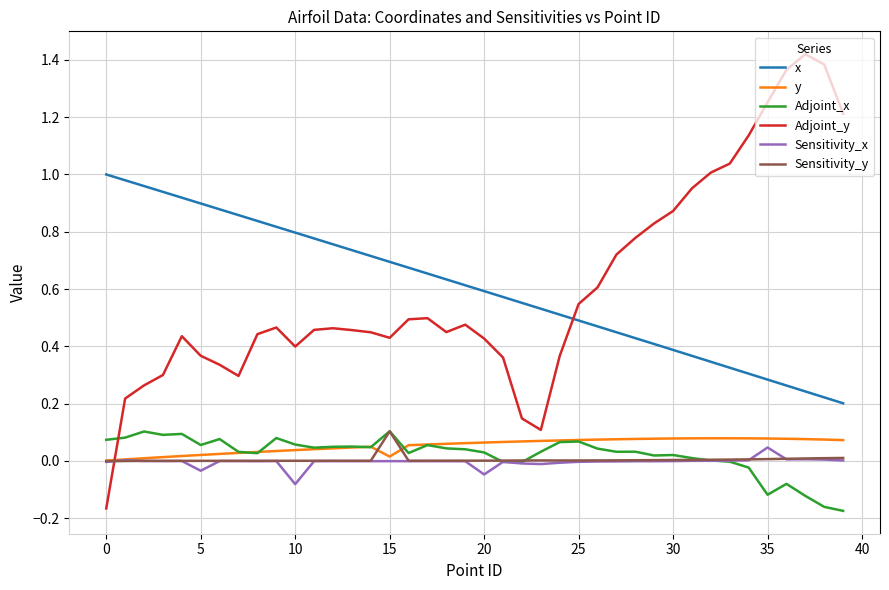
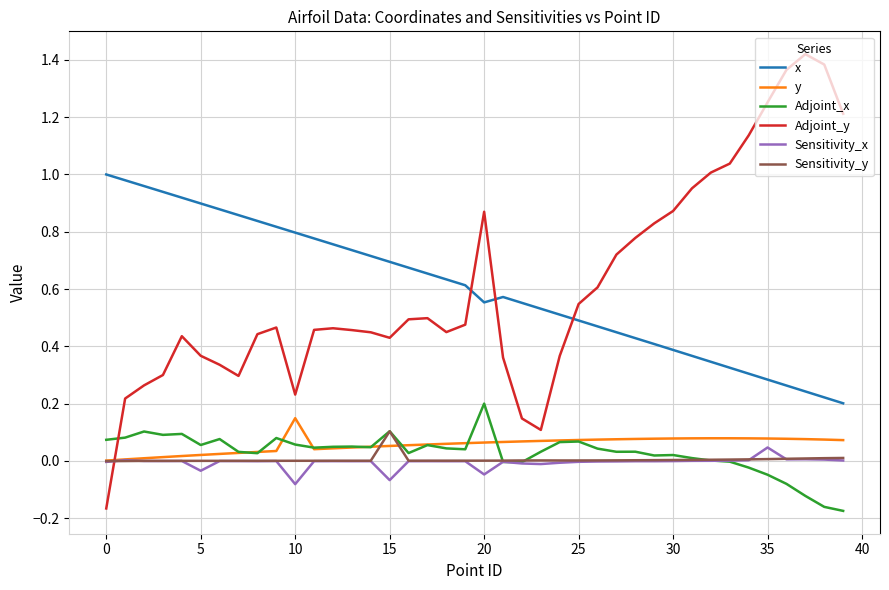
y, 10: 0.04 -> 0.15
Adjoint_y, 10: 0.40 -> 0.23
y, 15: 0.02 -> 0.05
Sensitivity_x, 15: 0.00 -> -0.07
x, 20: 0.59 -> 0.55
Adjoint_x, 20: 0.03 -> 0.20
Adjoint_y, 20: 0.43 -> 0.87
Adjoint_x, 35: -0.12 -> -0.05
